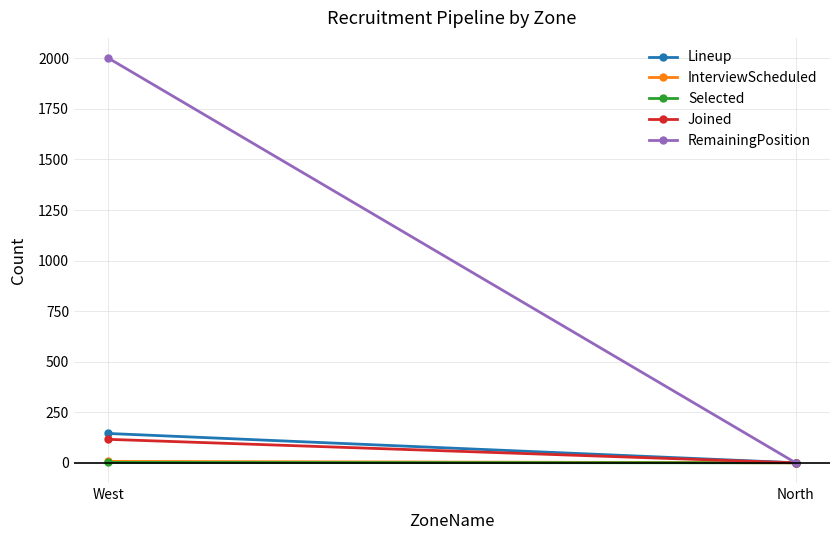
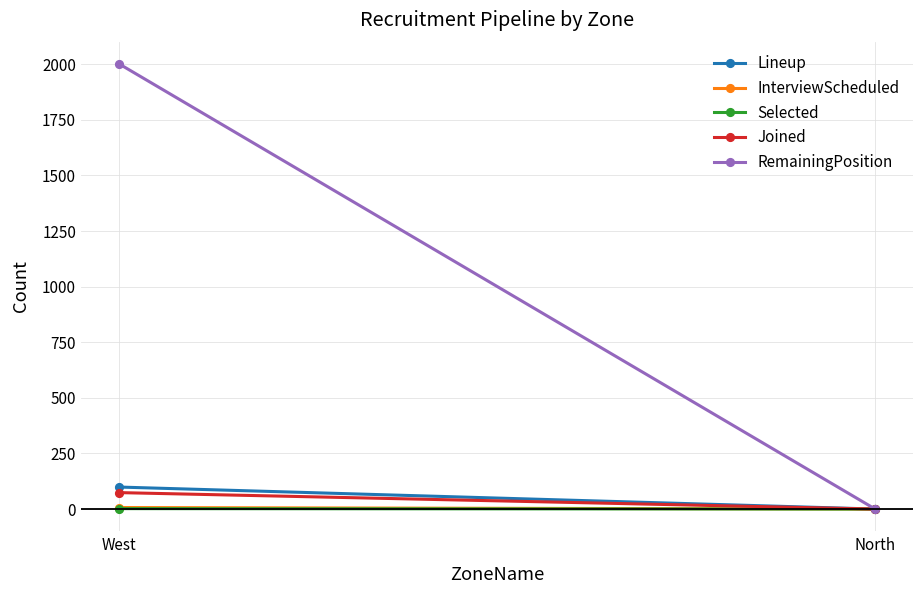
Lineup, West: 150 -> 100
Joined, West: 120 -> 70
